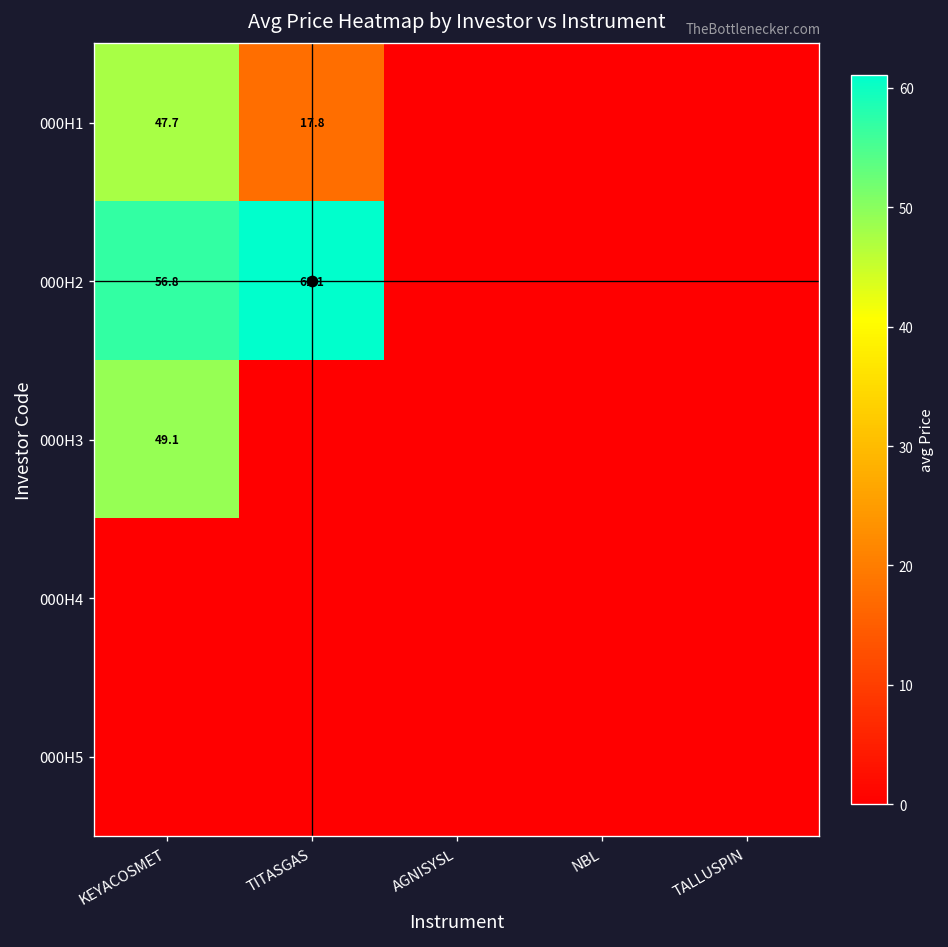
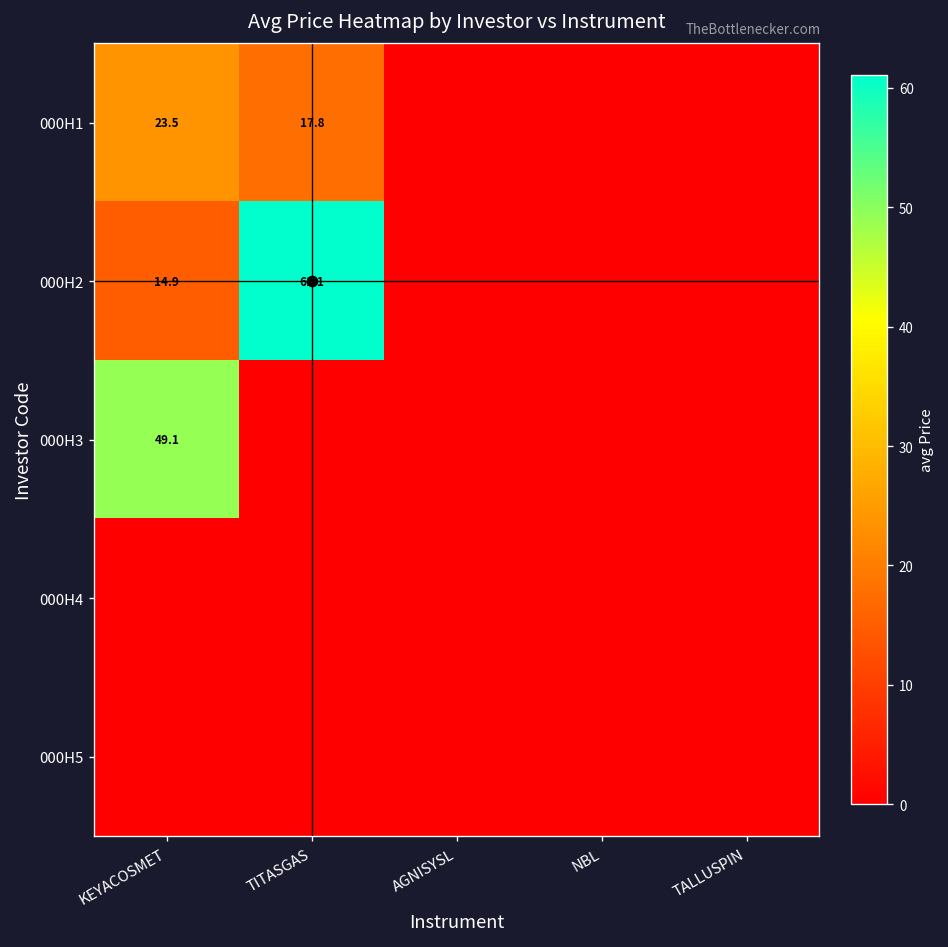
000H1, KEYACOSMET: 47.7 -> 23.5
000H2, KEYACOSMET: 56.8 -> 14.9
